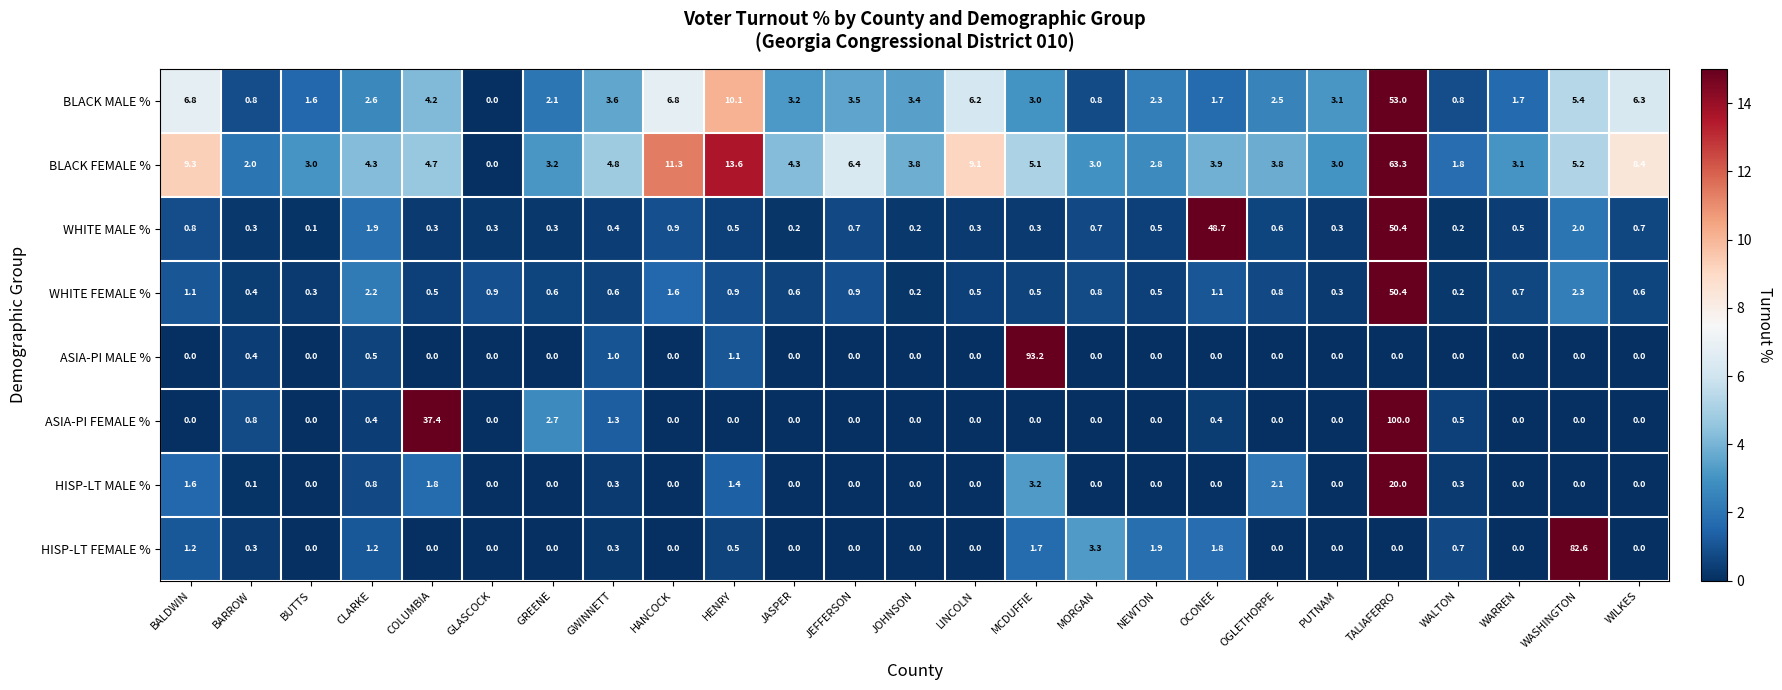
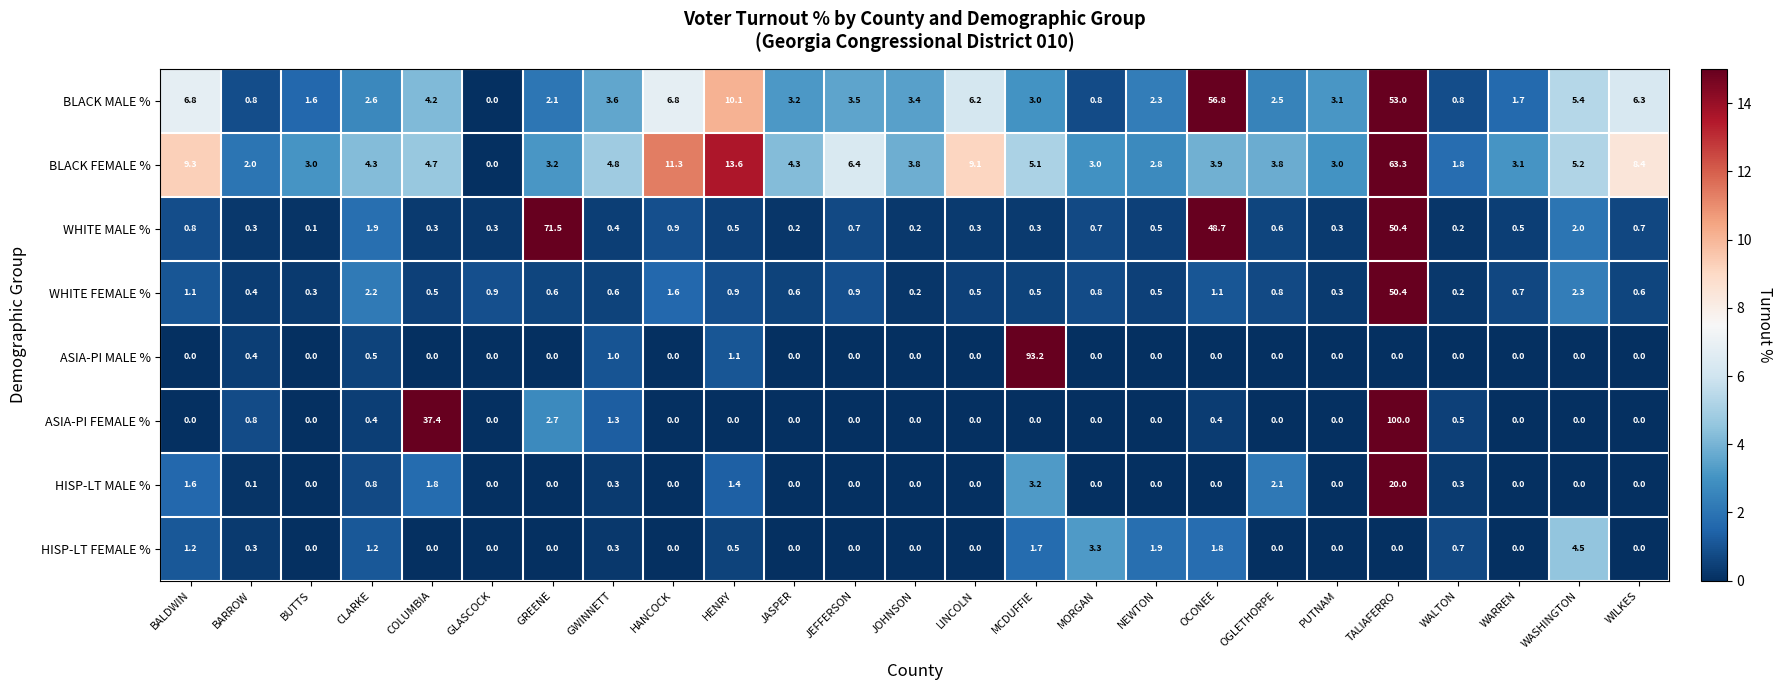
BLACK MALE %, OCONEE: 1.7 -> 56.8
WHITE MALE %, GREENE: 0.3 -> 71.5
HISP-LT FEMALE %, WASHINGTON: 82.6 -> 4.5
